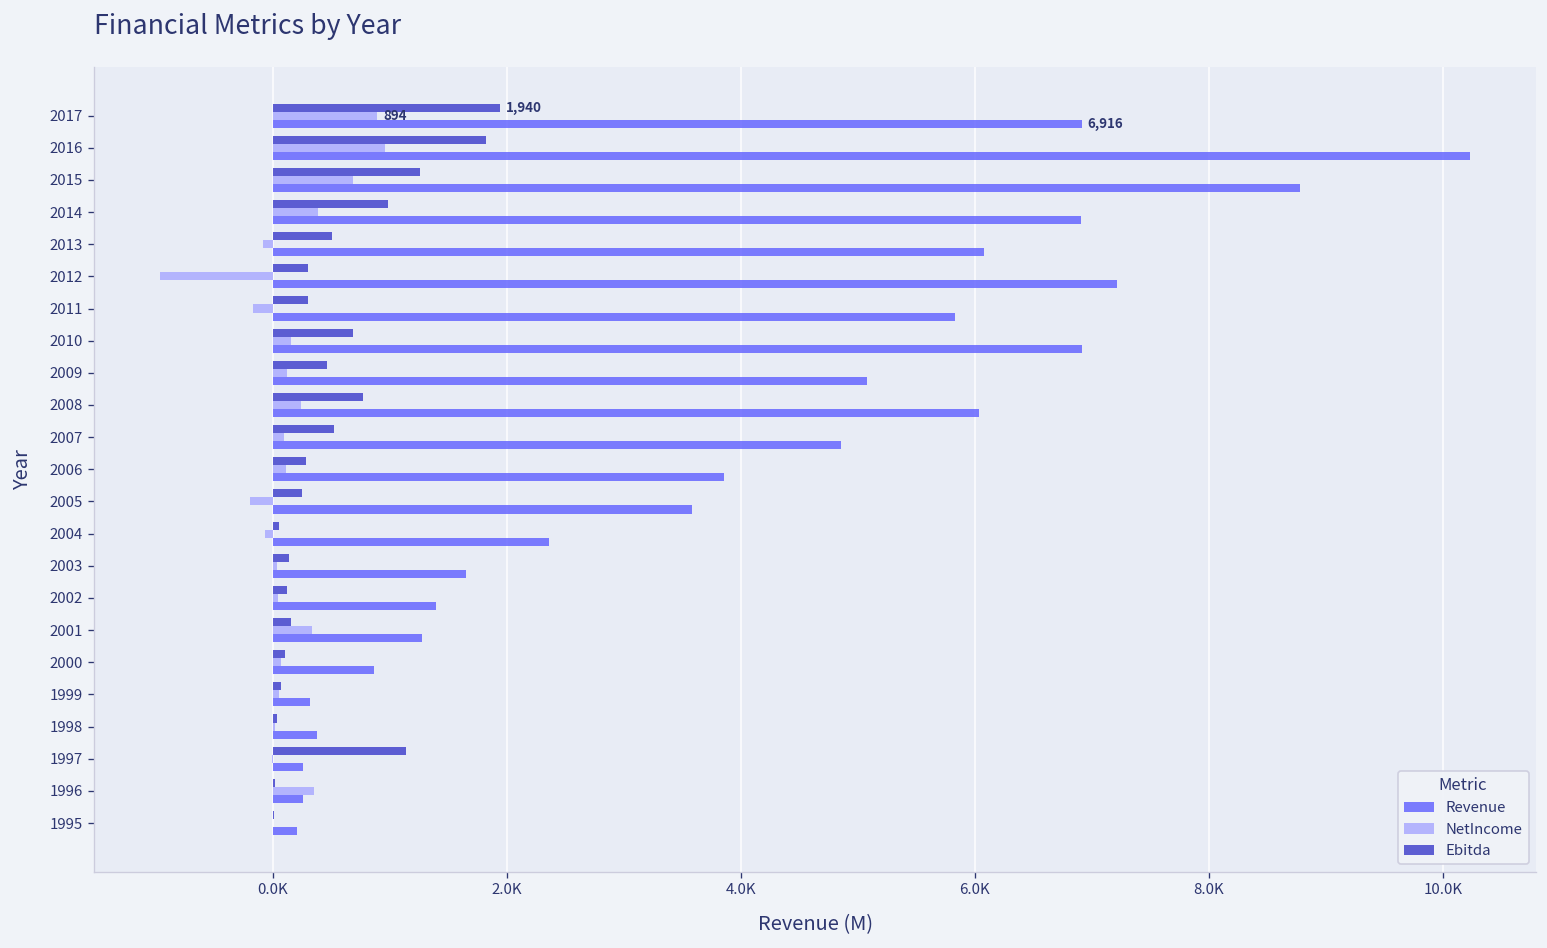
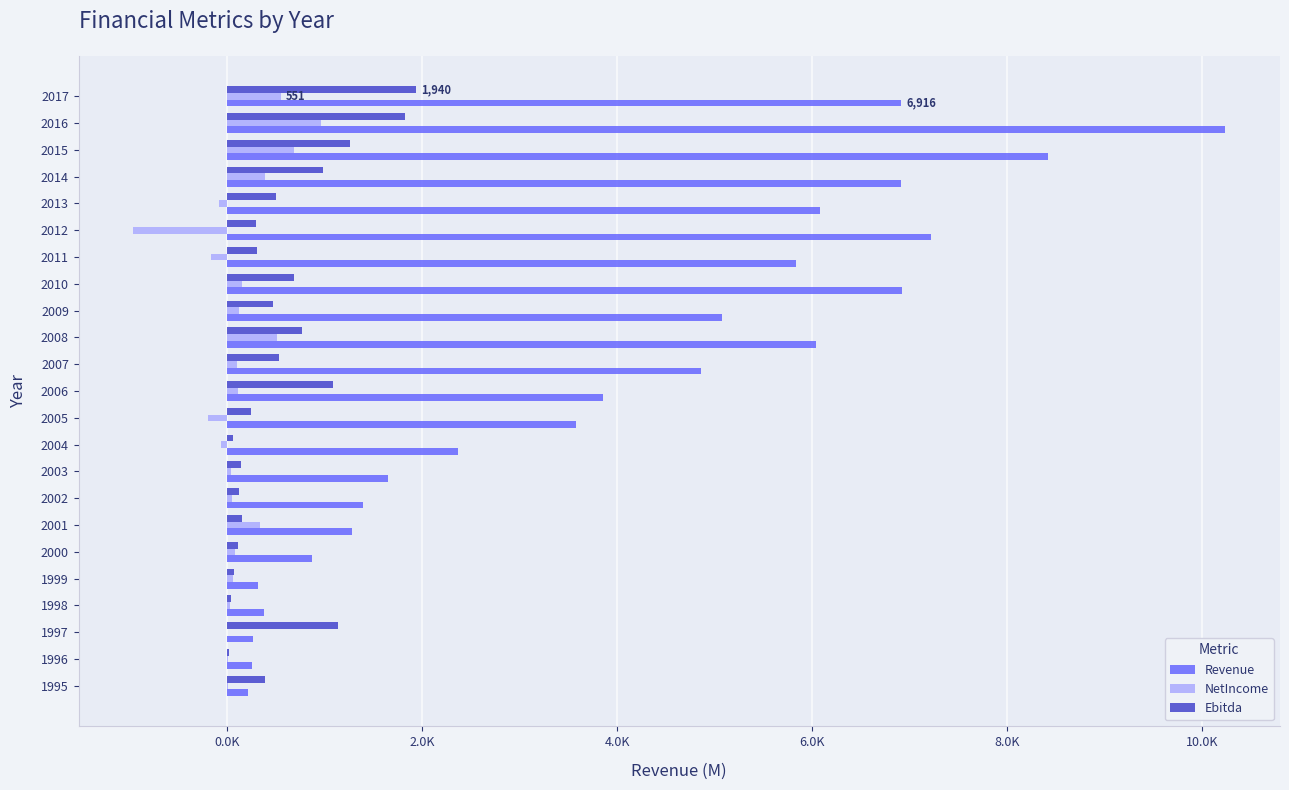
NetIncome, 2017: 894 -> 551
Revenue, 2015: 8800 -> 8400
NetIncome, 2008: 200 -> 500
Ebitda, 2006: 300 -> 1100
NetIncome, 1996: 400 -> 0
Ebitda, 1995: 0 -> 400
